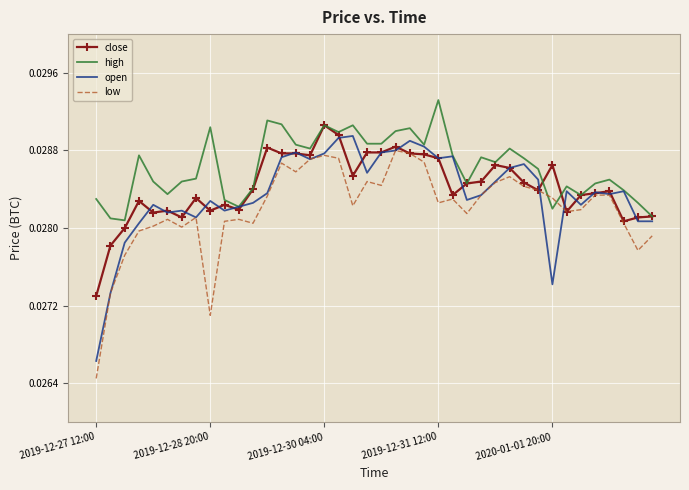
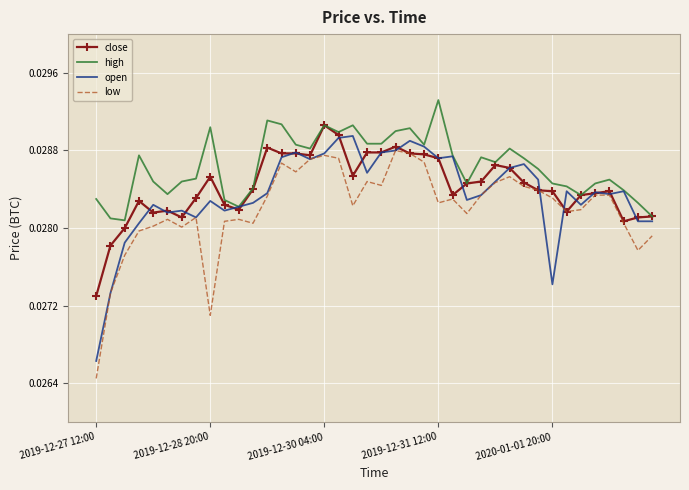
close, 2019-12-28 20:00: 0.0282 -> 0.0285
close, 2020-01-01 20:00: 0.0287 -> 0.0284
high, 2020-01-01 20:00: 0.0282 -> 0.0285
